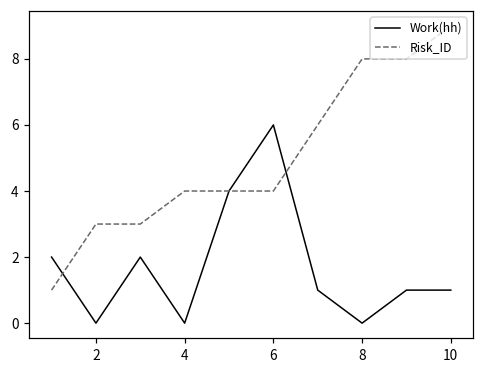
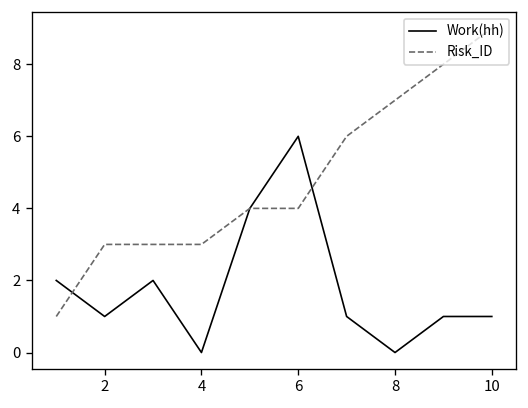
Work(hh), 2: 0 -> 1
Risk_ID, 4: 4 -> 3
Risk_ID, 8: 8 -> 7
